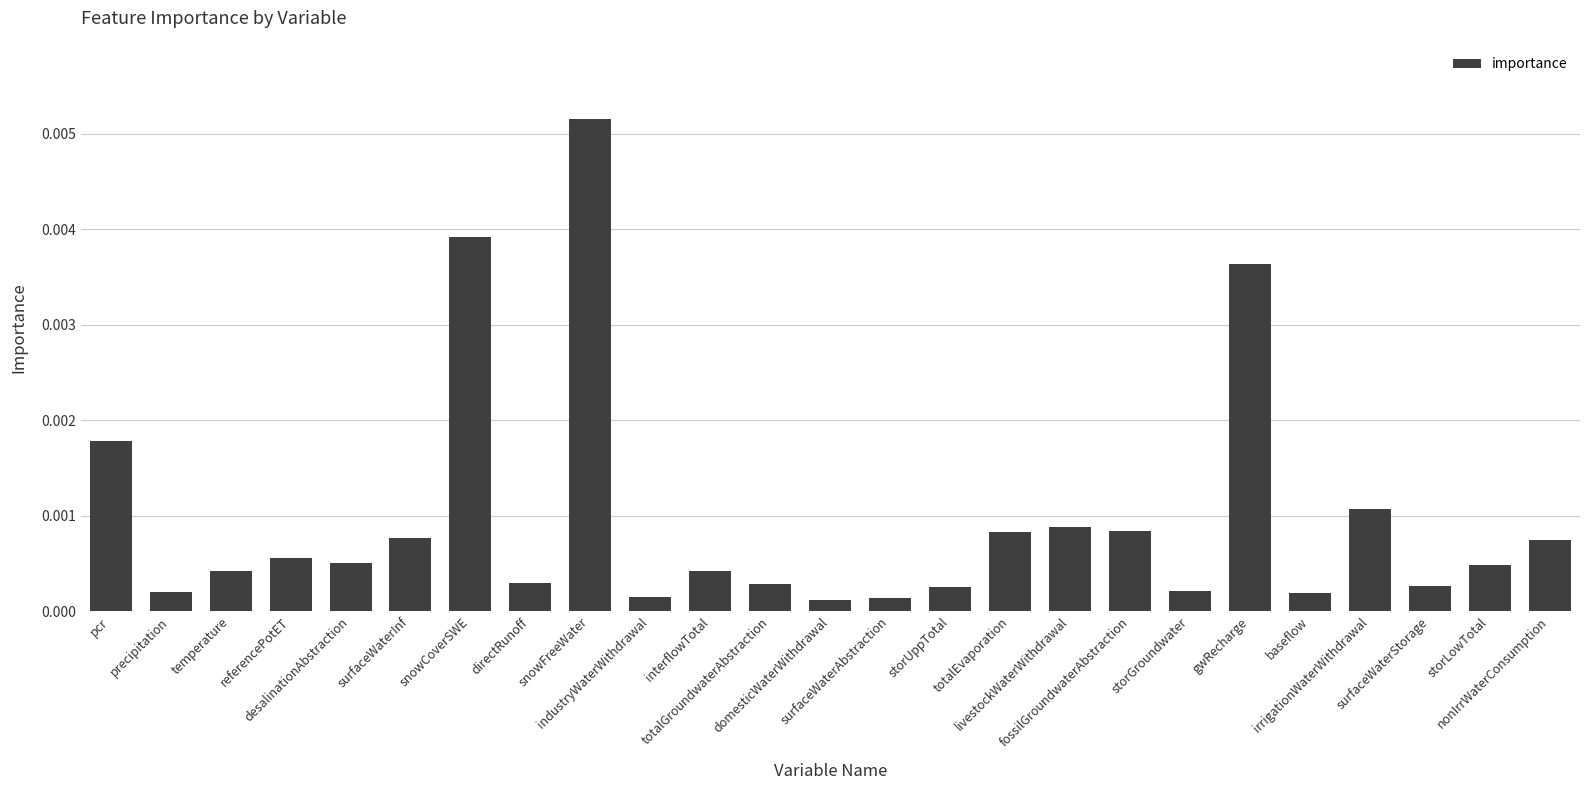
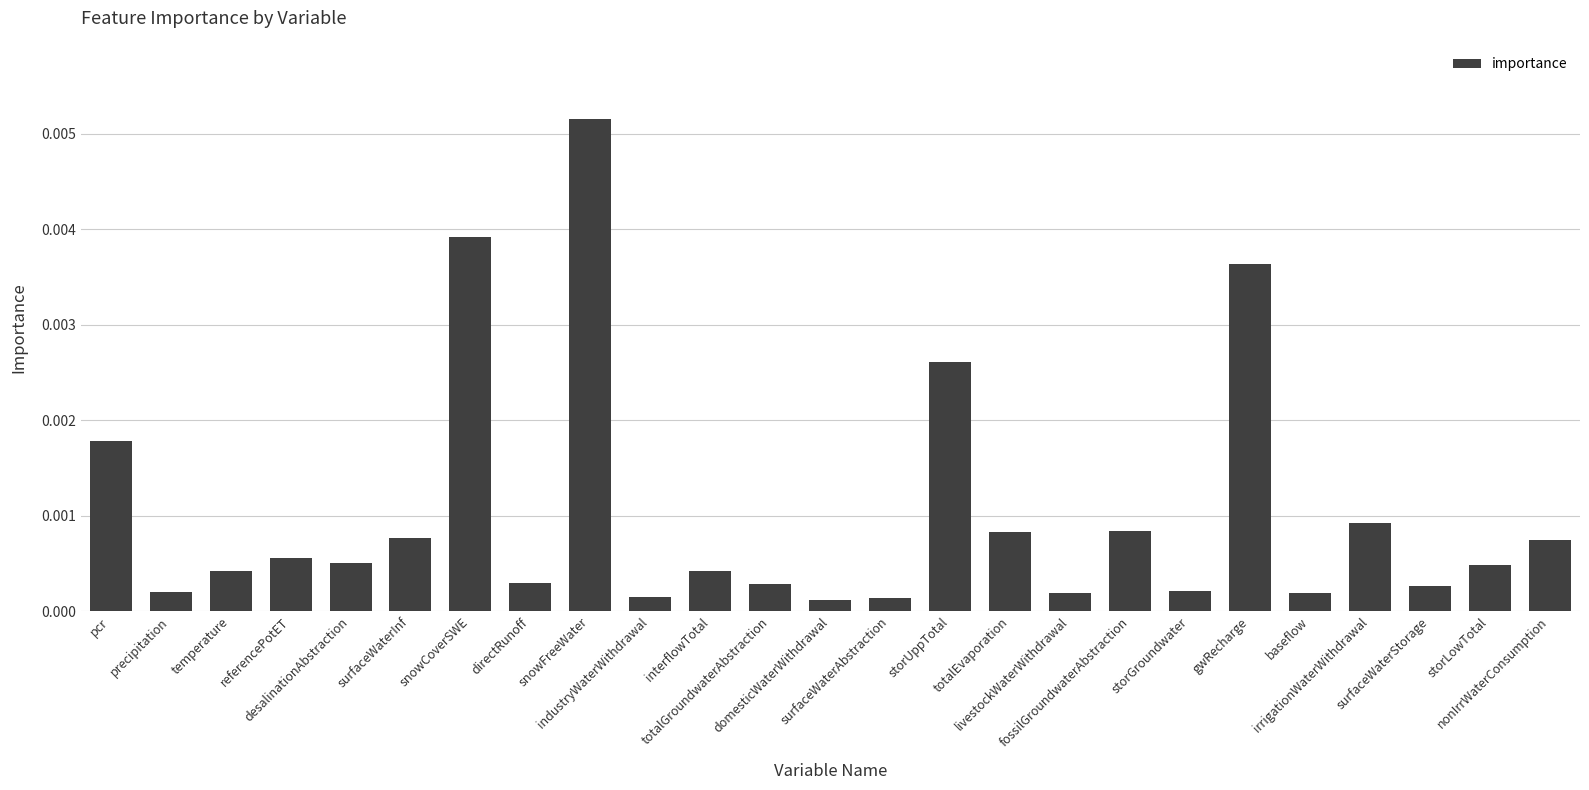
storUppTotal: 0.0003 -> 0.0026
livestockWaterWithdrawal: 0.0009 -> 0.0002
irrigationWaterWithdrawal: 0.0011 -> 0.0009
